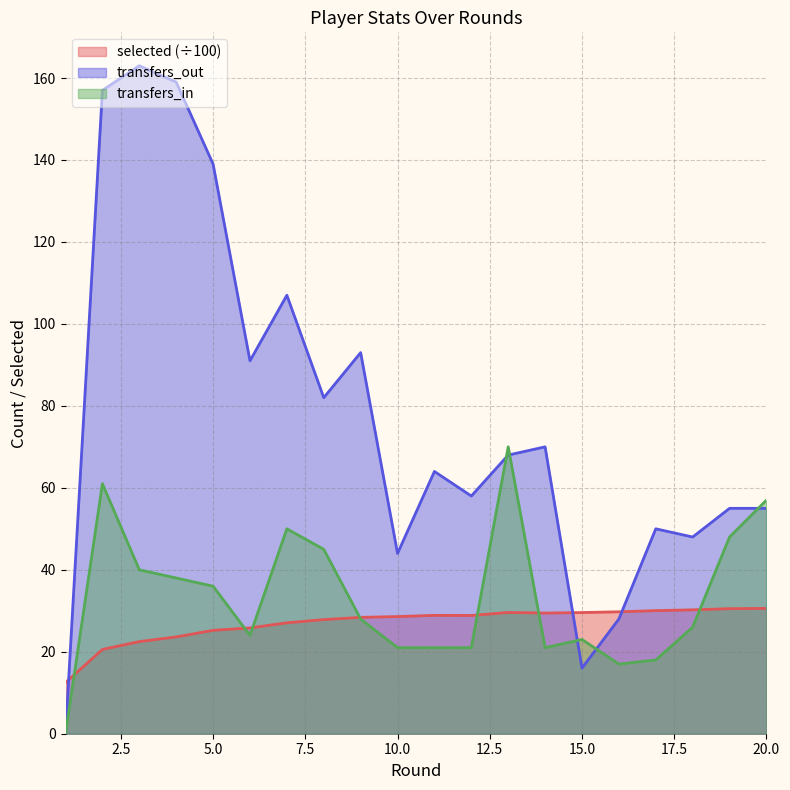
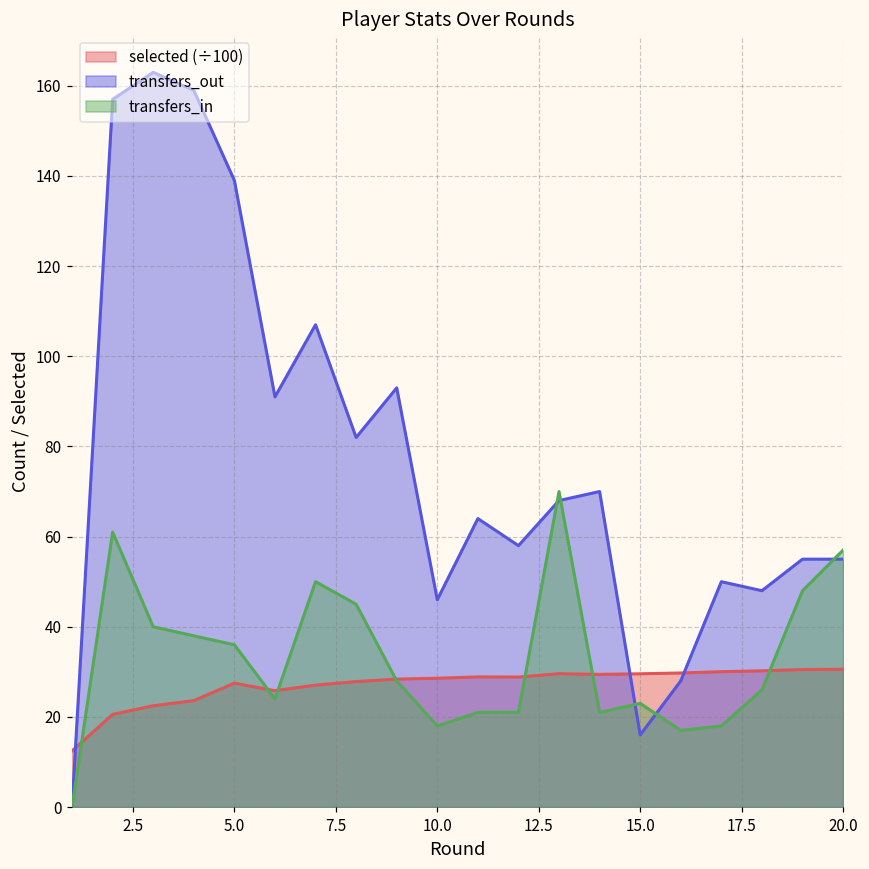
selected (÷100), 5.0: 25 -> 28
transfers_out, 10.0: 44 -> 46
transfers_in, 10.0: 21 -> 18
